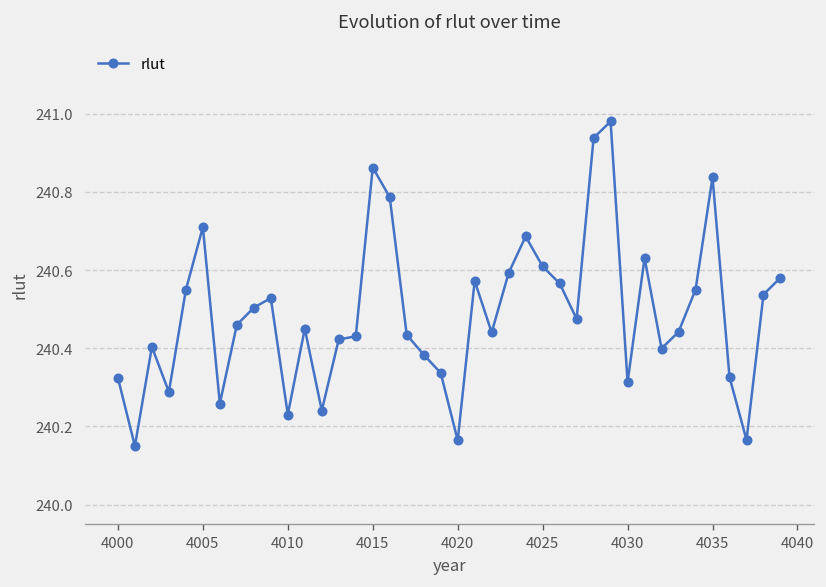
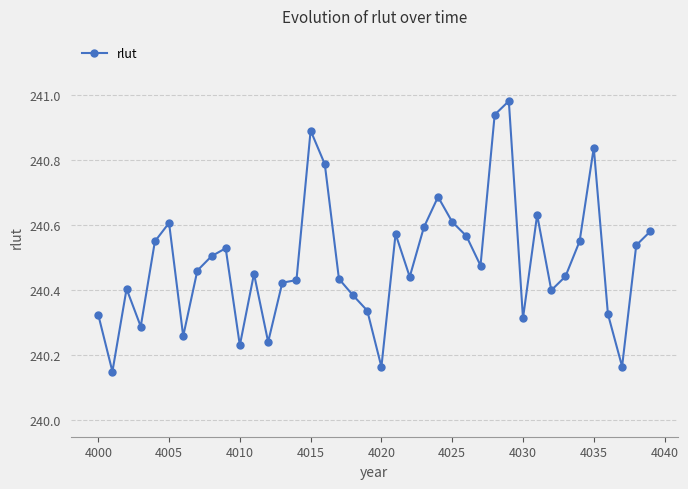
4005: 240.71 -> 240.61
4015: 240.86 -> 240.89
